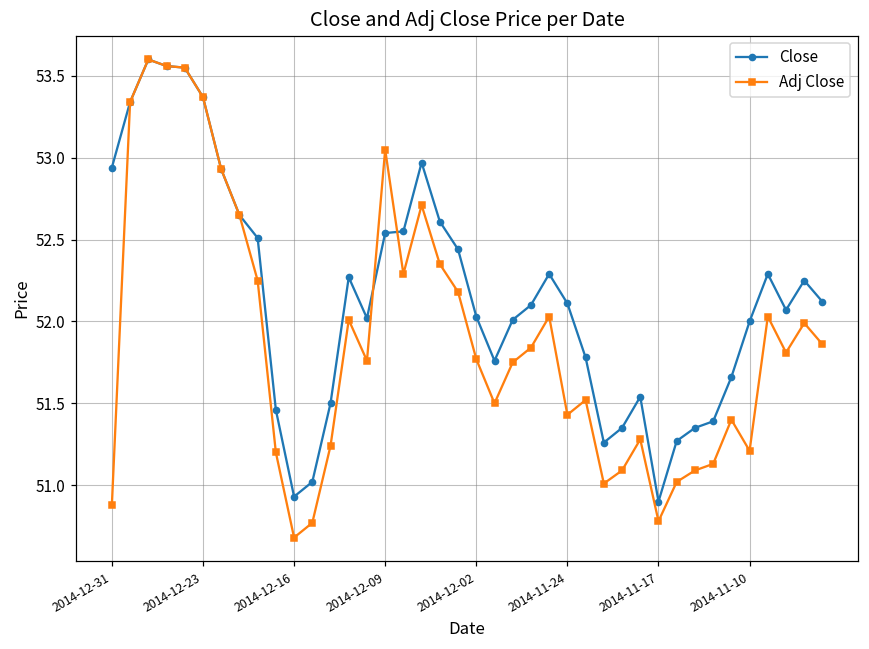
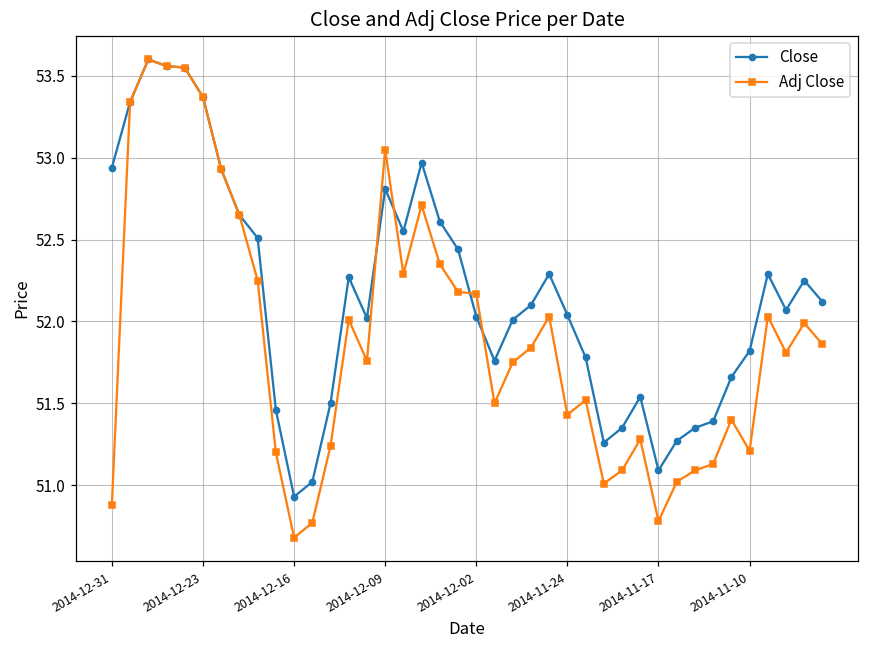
Close, 2014-12-09: 52.54 -> 52.81
Adj Close, 2014-12-02: 51.77 -> 52.17
Close, 2014-11-24: 52.11 -> 52.04
Close, 2014-11-17: 50.90 -> 51.09
Close, 2014-11-10: 52.00 -> 51.82
